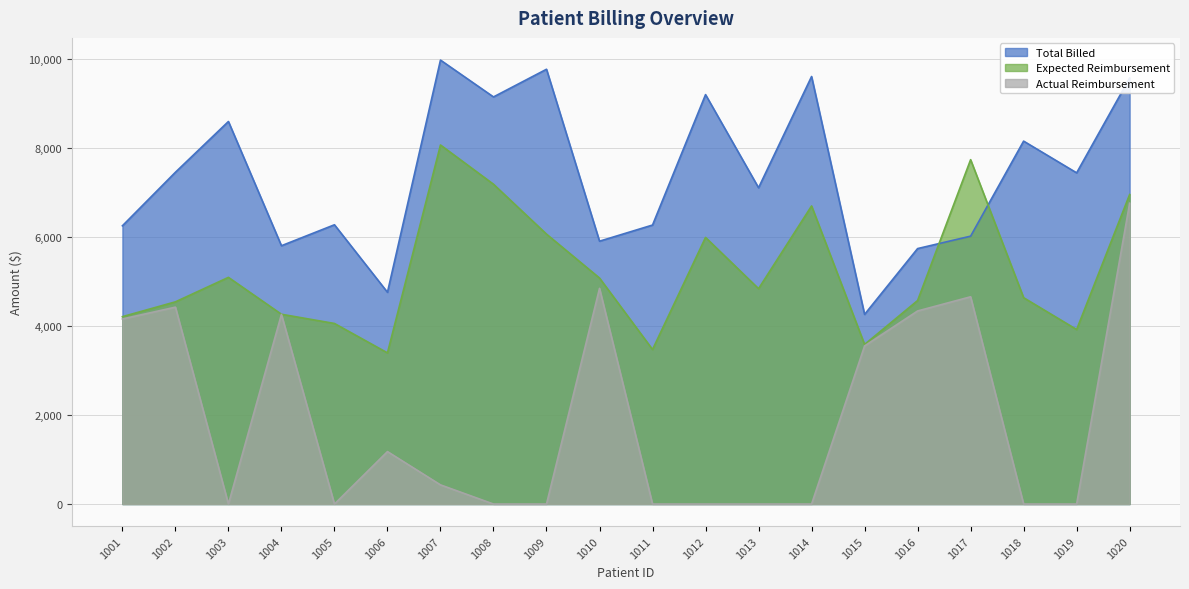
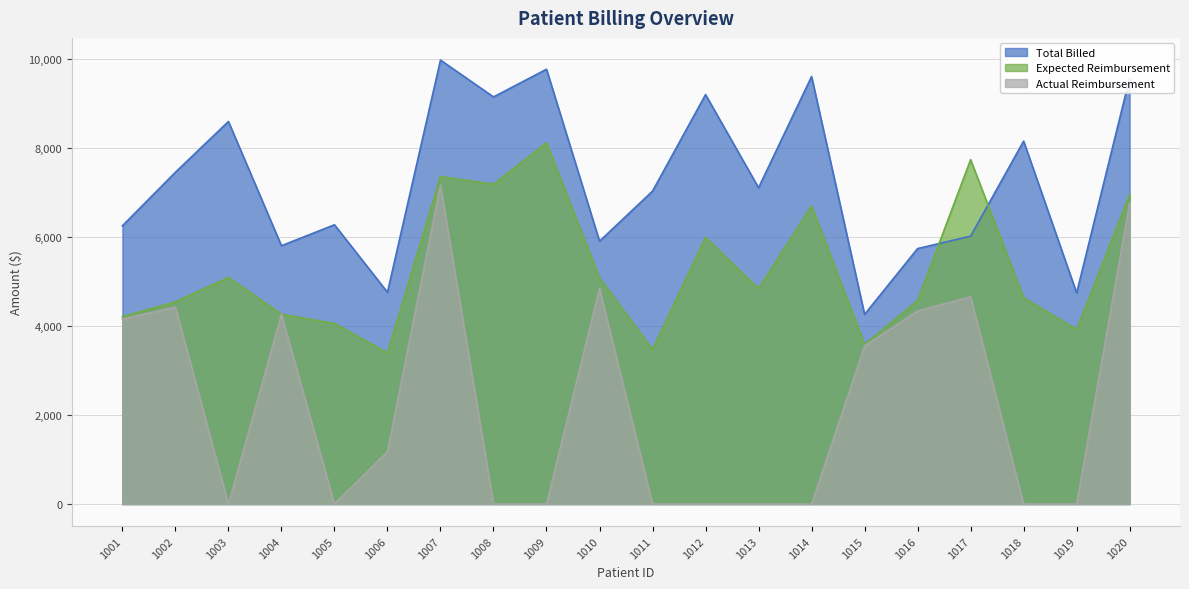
Expected Reimbursement, 1007: 8,100 -> 7,400
Actual Reimbursement, 1007: 400 -> 7,200
Expected Reimbursement, 1009: 6,100 -> 8,100
Total Billed, 1011: 6,300 -> 7,000
Total Billed, 1019: 7,400 -> 4,700
